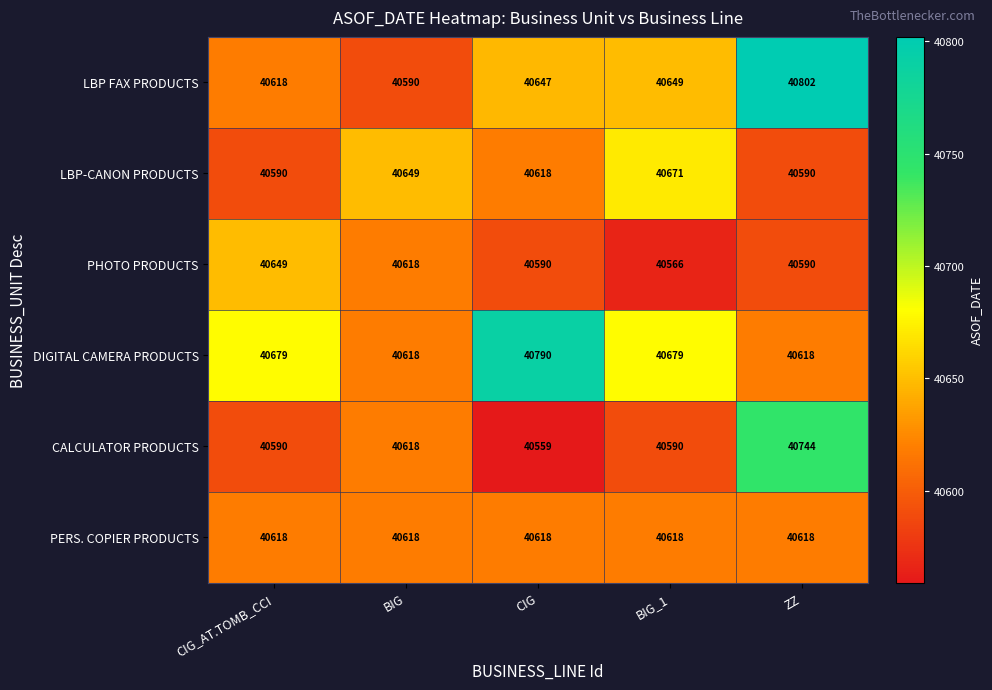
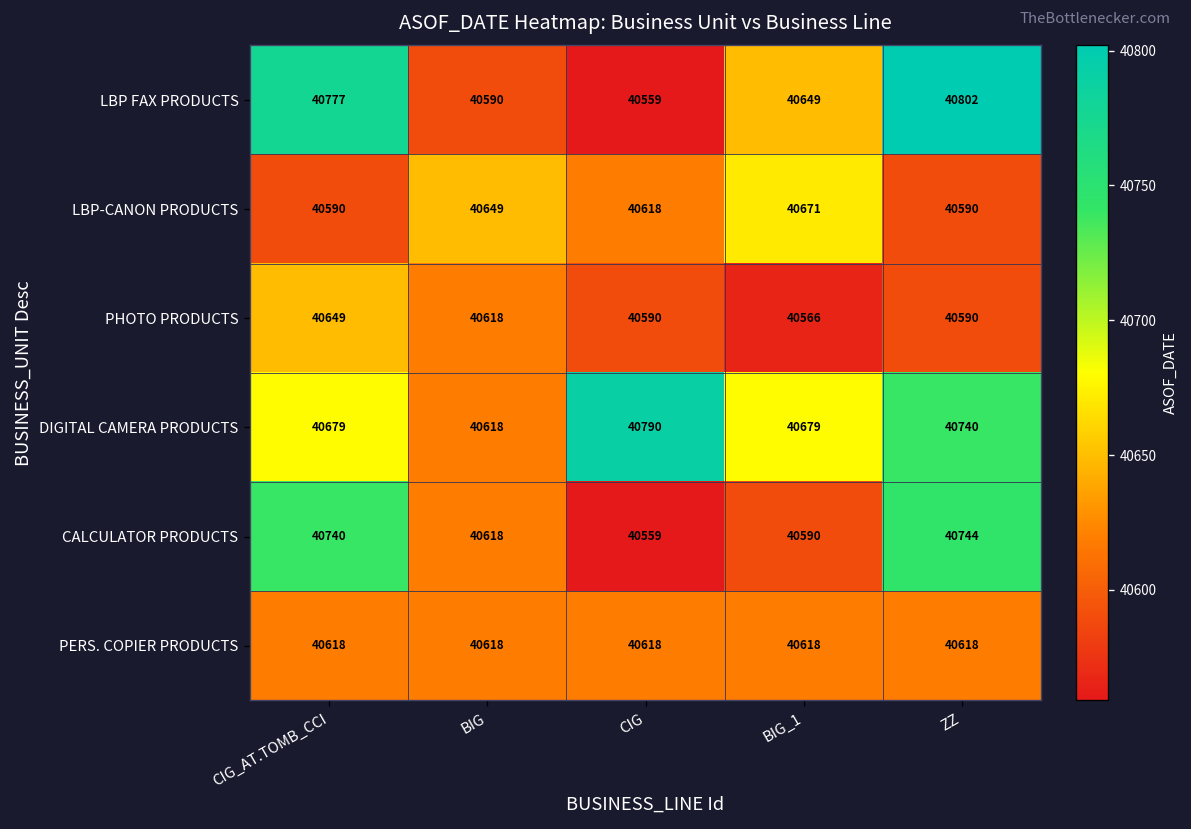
LBP FAX PRODUCTS, CIG_AT.TOMB_CCI: 40618 -> 40777
LBP FAX PRODUCTS, CIG: 40647 -> 40559
DIGITAL CAMERA PRODUCTS, ZZ: 40618 -> 40740
CALCULATOR PRODUCTS, CIG_AT.TOMB_CCI: 40590 -> 40740
